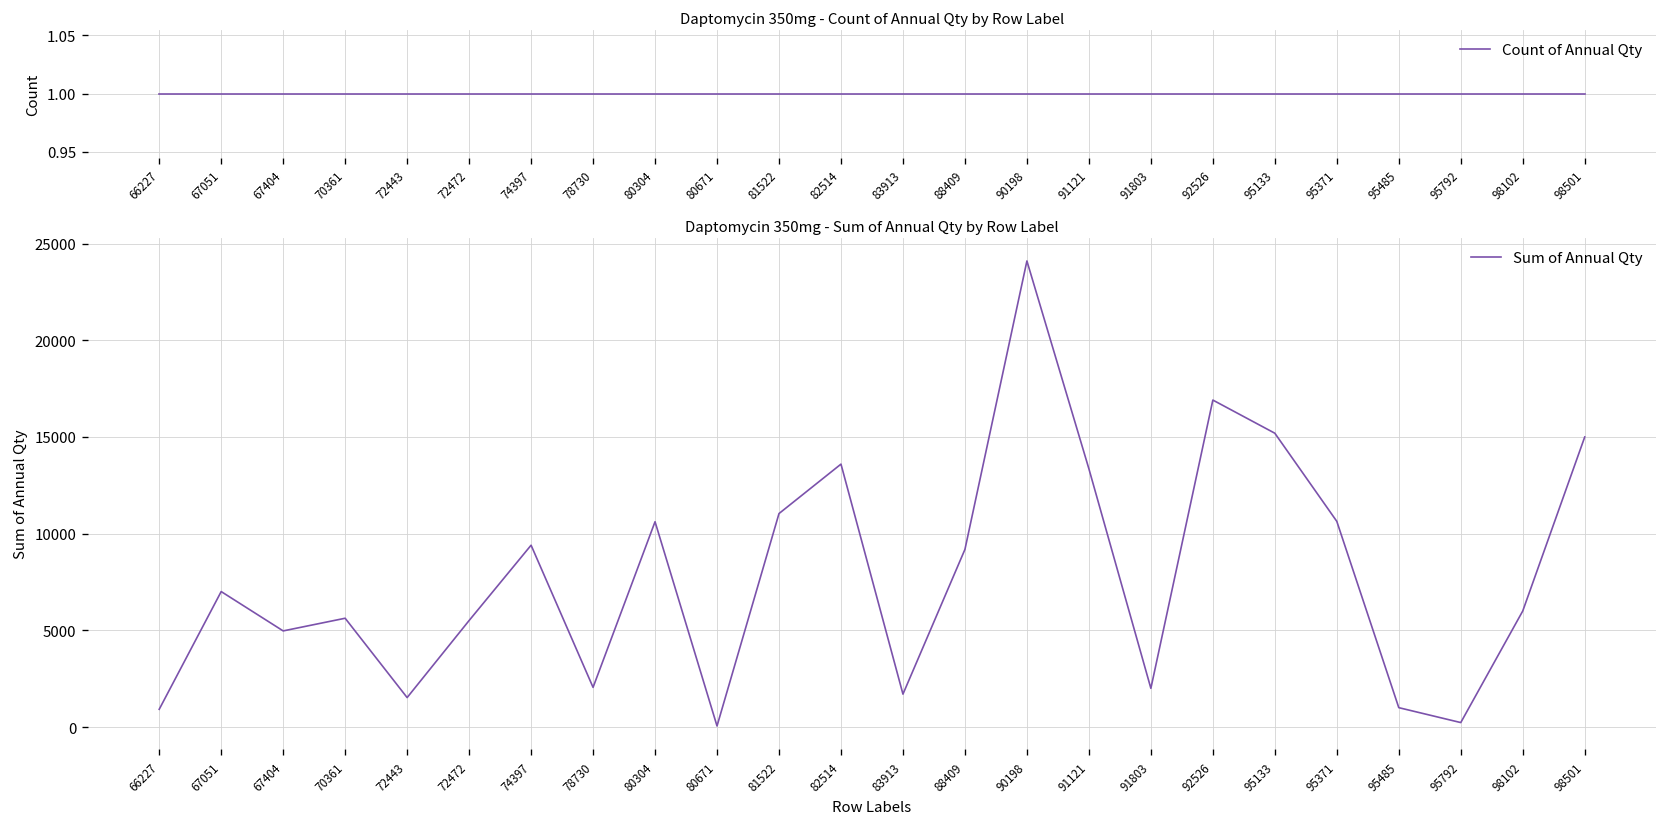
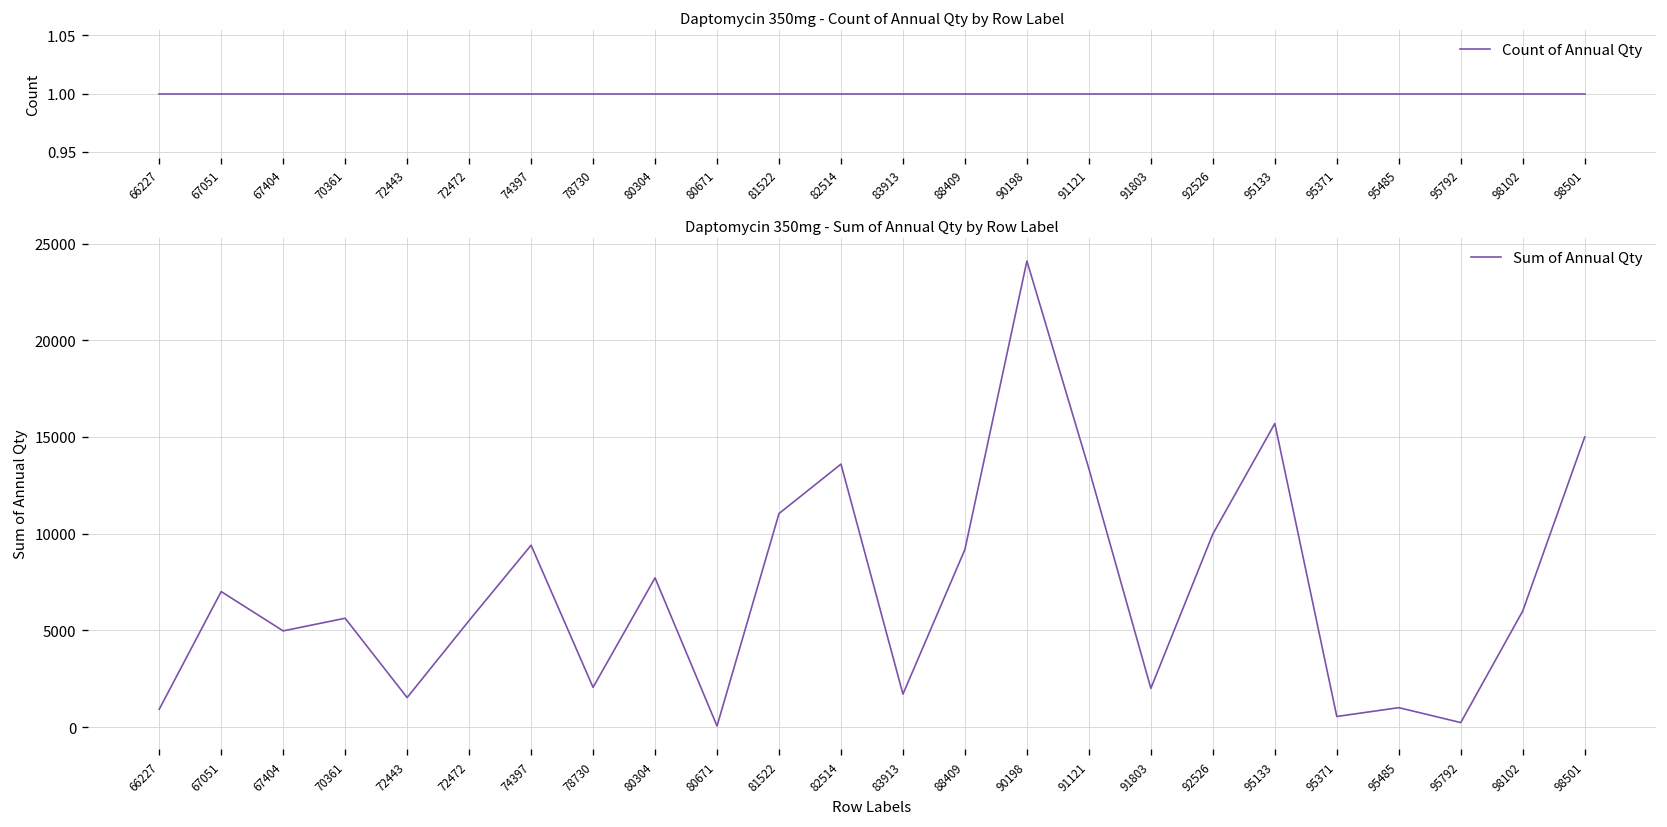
Daptomycin 350mg - Sum of Annual Qty by Row Label, 80304: 10600 -> 7700
Daptomycin 350mg - Sum of Annual Qty by Row Label, 92526: 16900 -> 10000
Daptomycin 350mg - Sum of Annual Qty by Row Label, 95133: 15200 -> 15700
Daptomycin 350mg - Sum of Annual Qty by Row Label, 95371: 10600 -> 500
